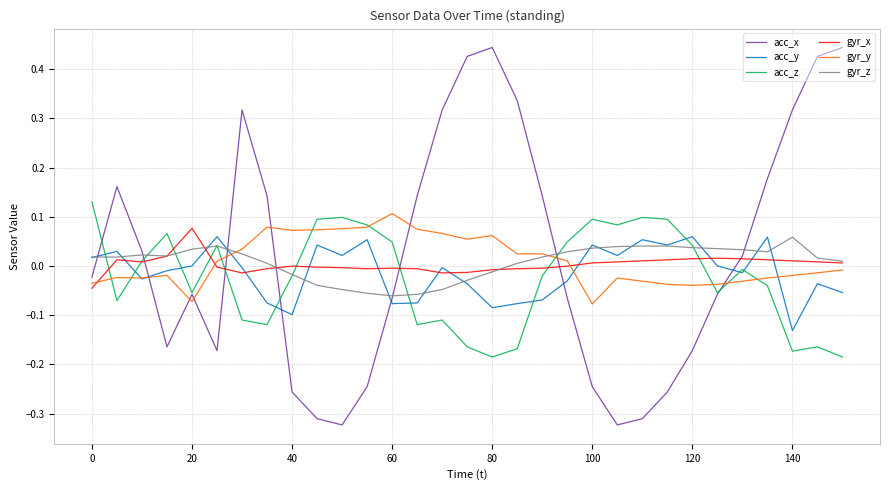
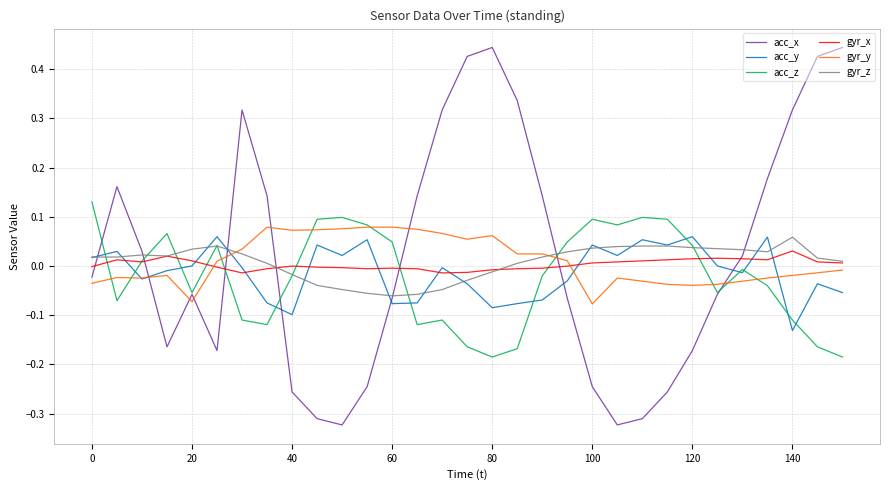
gyr_x, 0: -0.05 -> 0.00
gyr_x, 20: 0.08 -> 0.01
gyr_y, 60: 0.11 -> 0.08
acc_z, 140: -0.17 -> -0.11
gyr_x, 140: 0.01 -> 0.03
